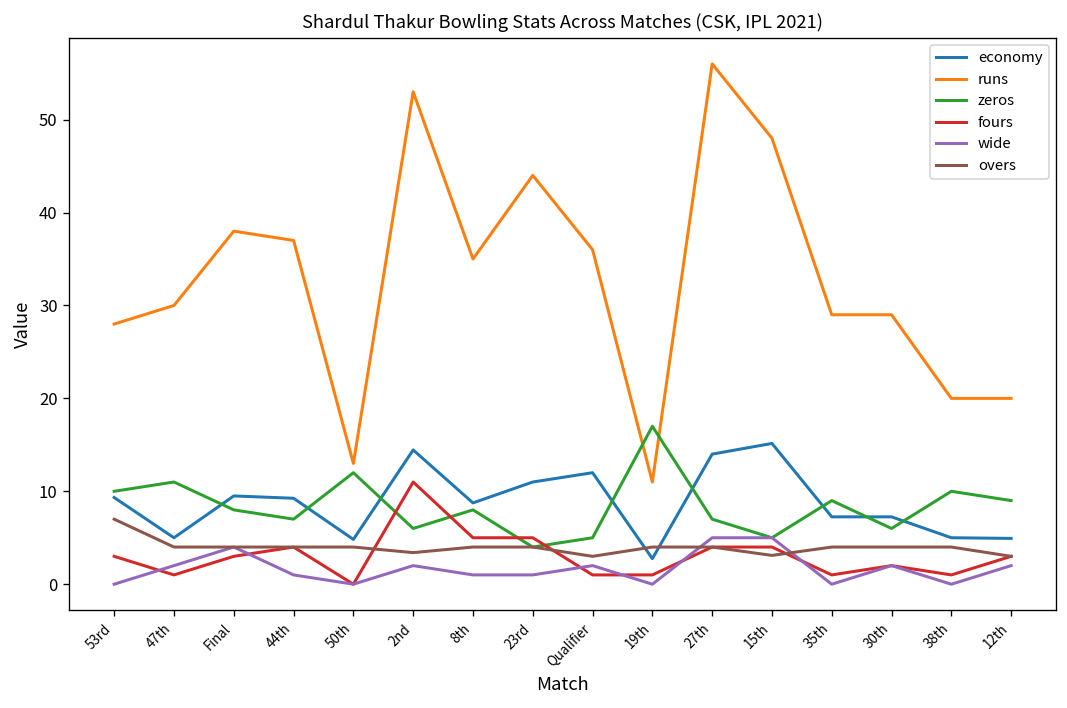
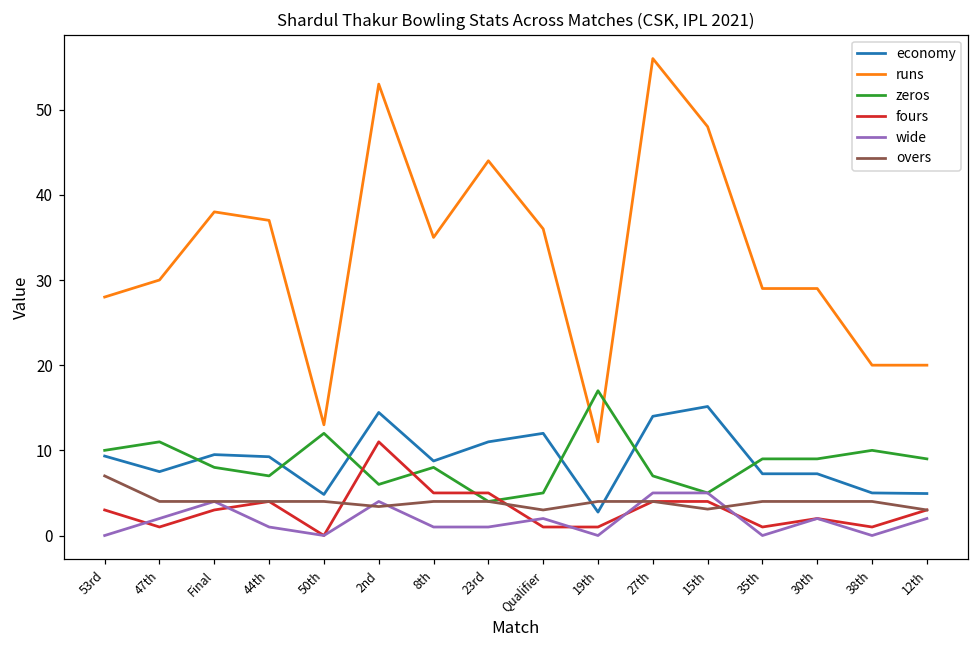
economy, 47th: 5 -> 8
wide, 2nd: 2 -> 4
zeros, 30th: 6 -> 9
